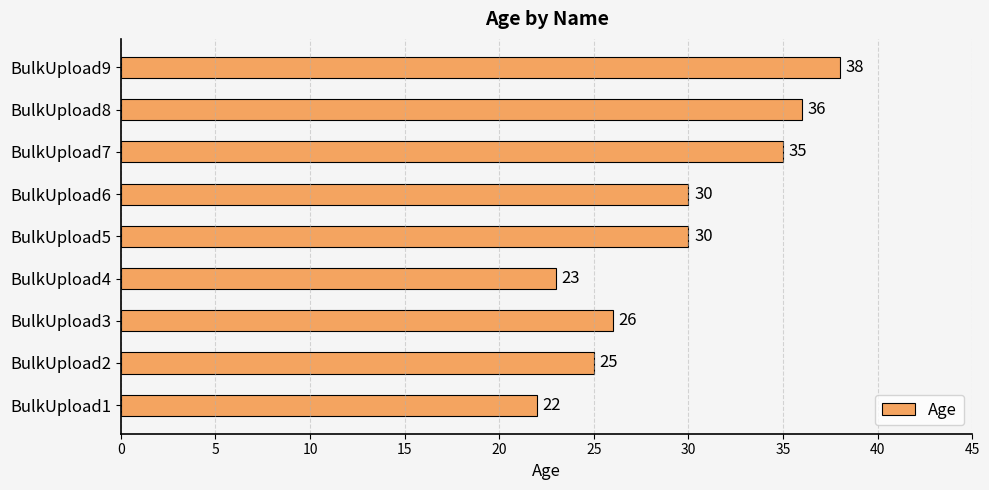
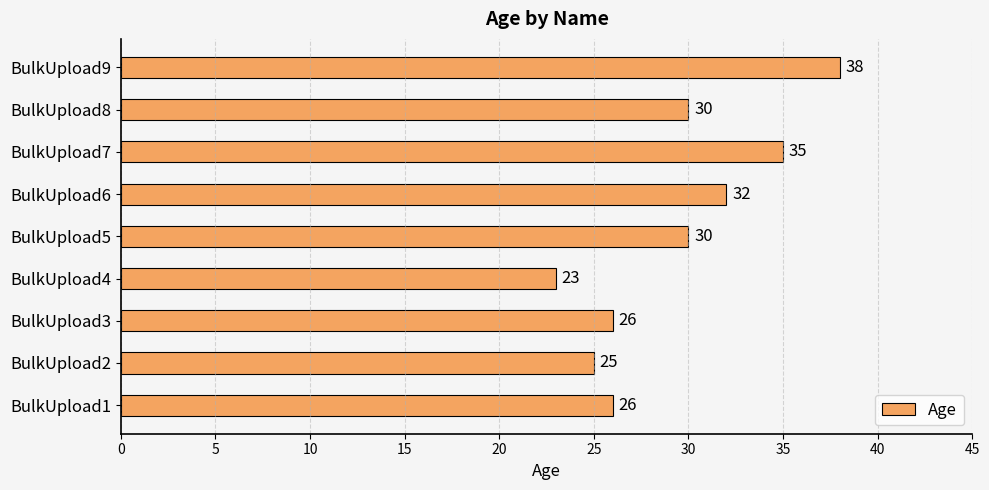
BulkUpload8: 36 -> 30
BulkUpload6: 30 -> 32
BulkUpload1: 22 -> 26
